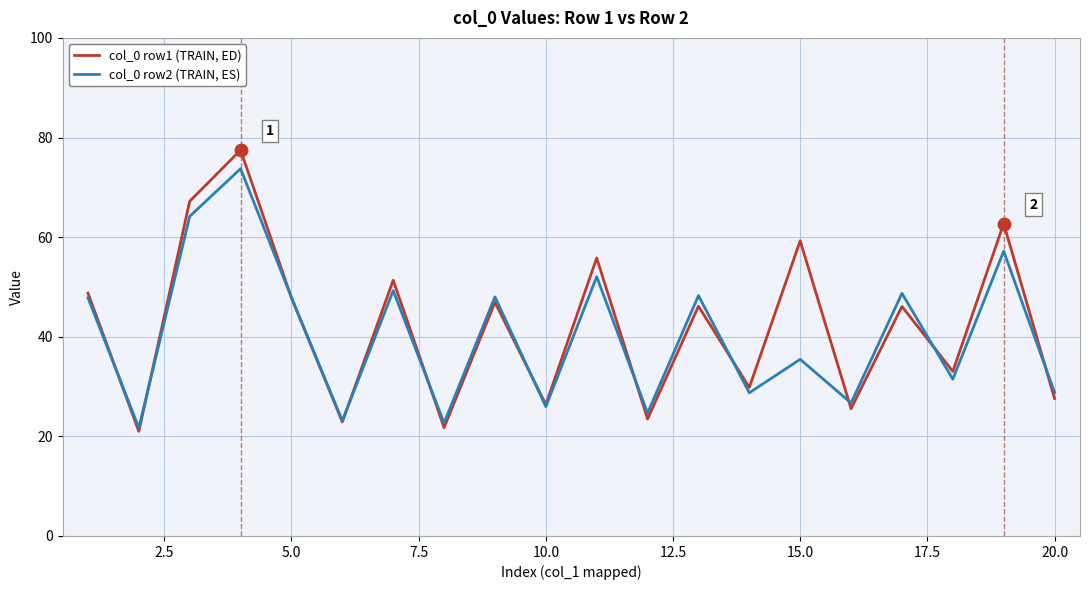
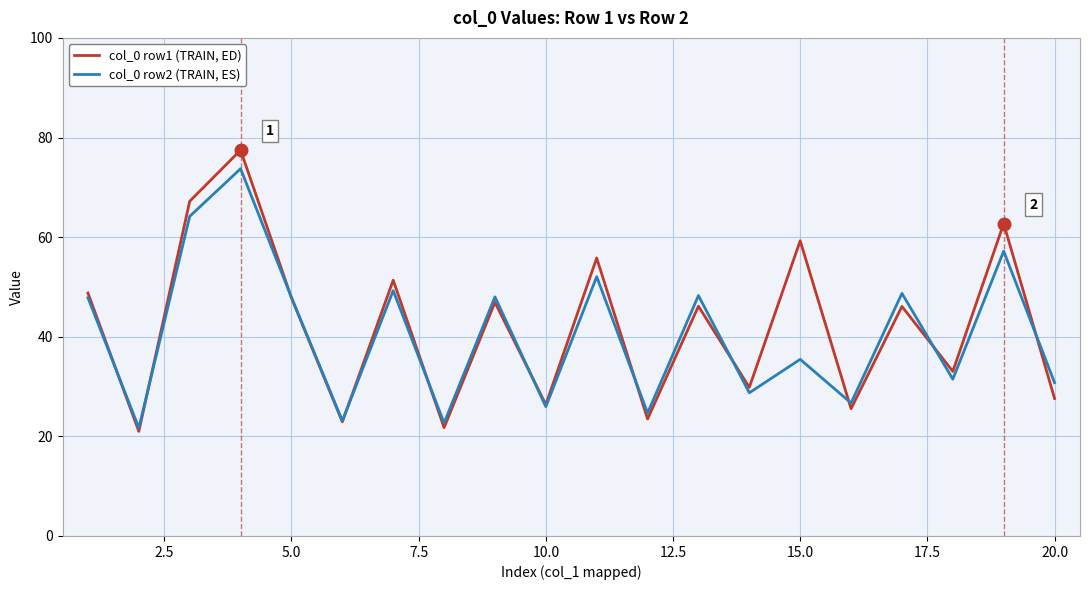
col_0 row2 (TRAIN, ES), 20.0: 29 -> 31
